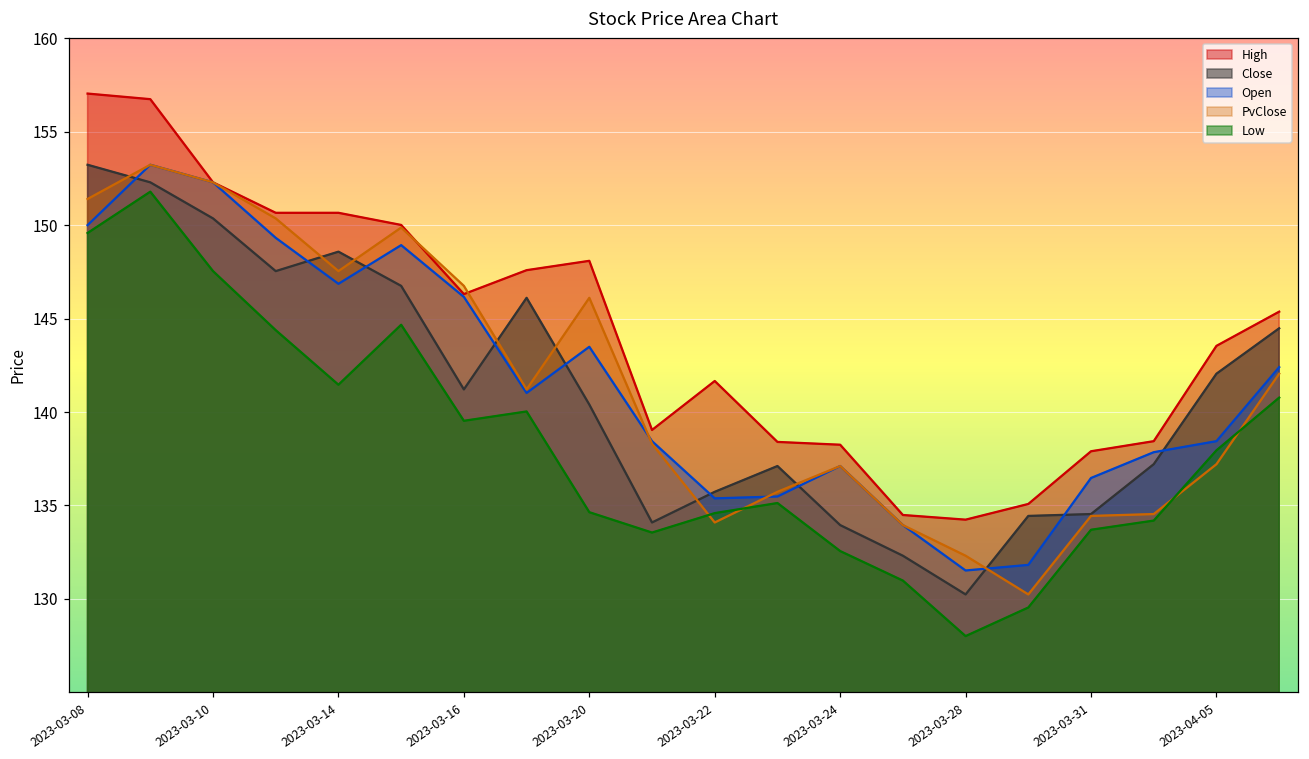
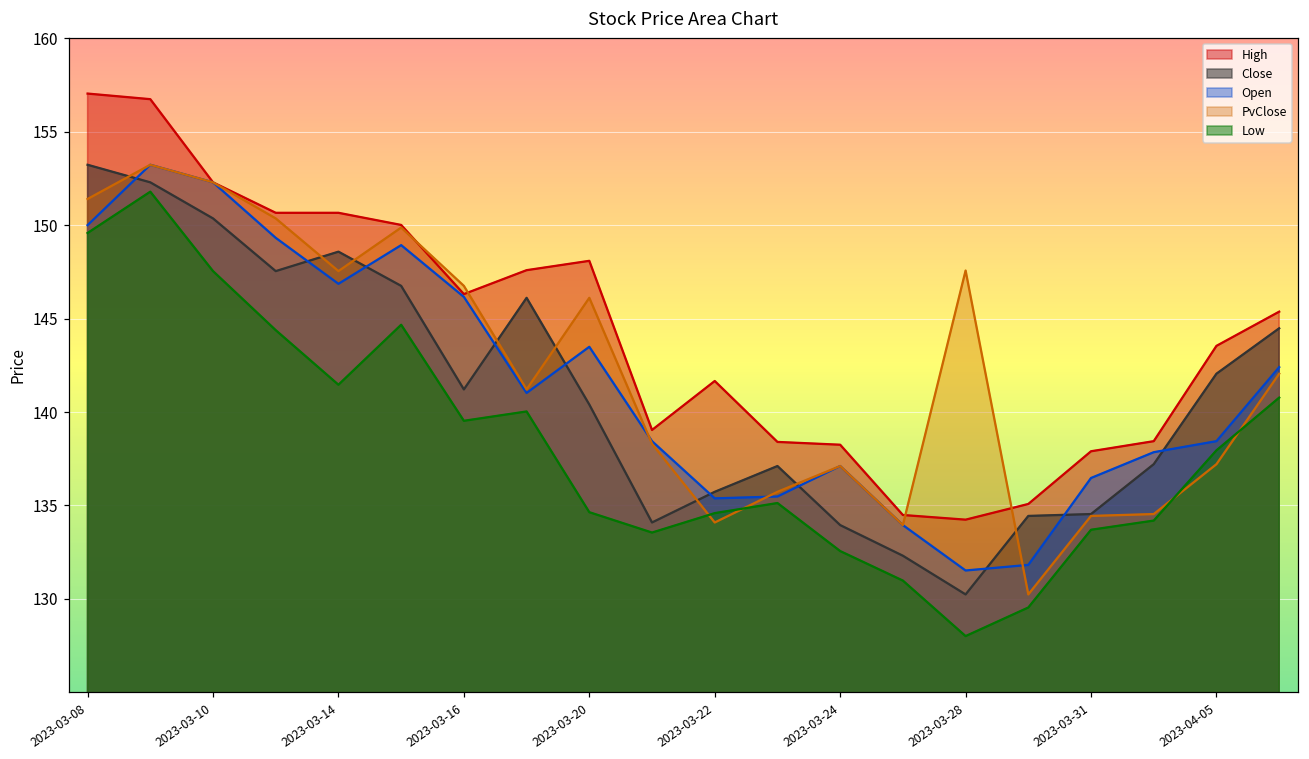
PvClose, 2023-03-28: 132.3 -> 147.6
